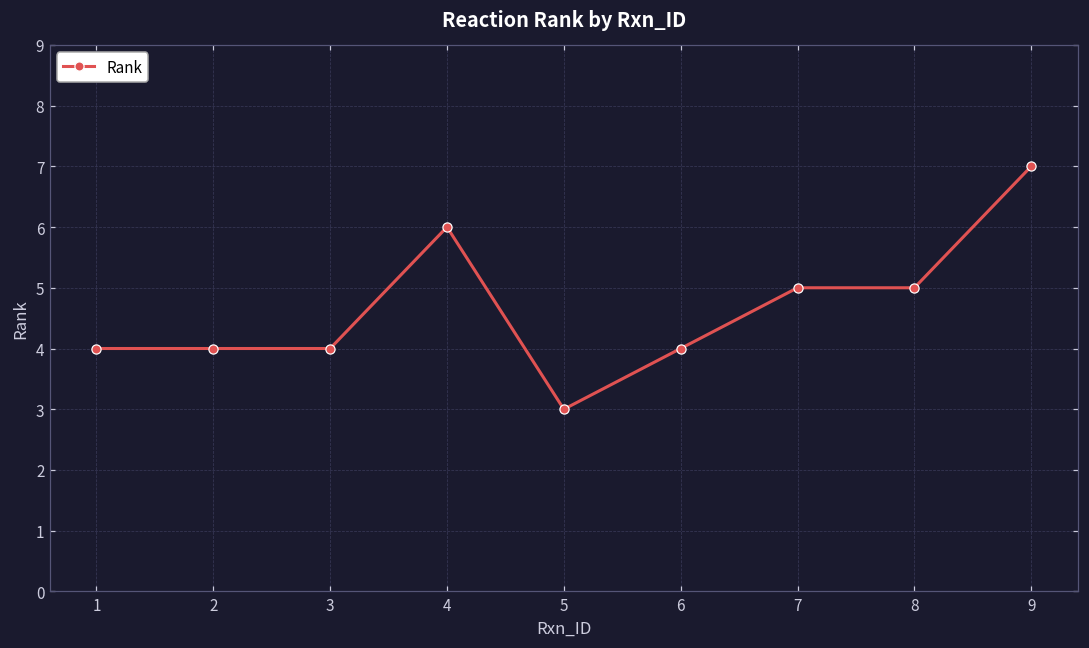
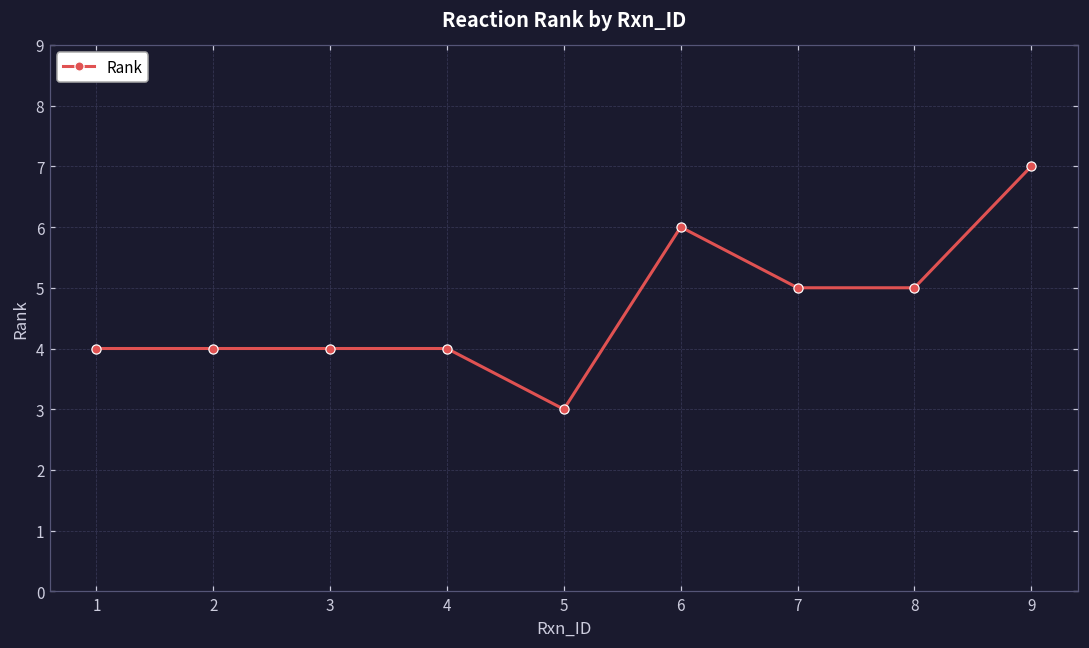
4: 6 -> 4
6: 4 -> 6
